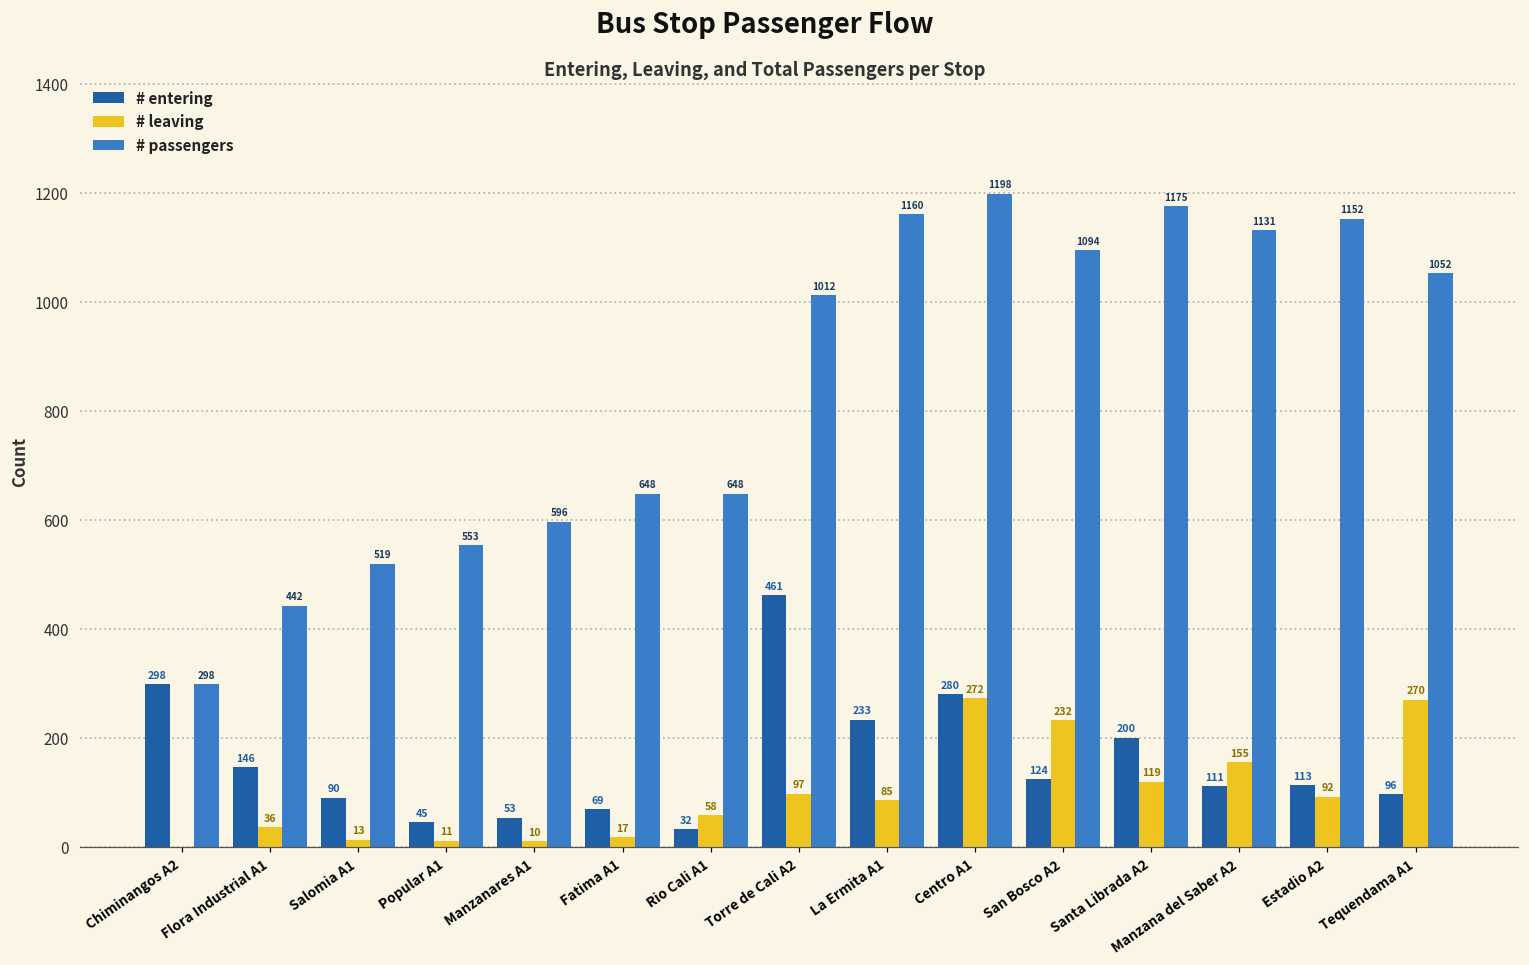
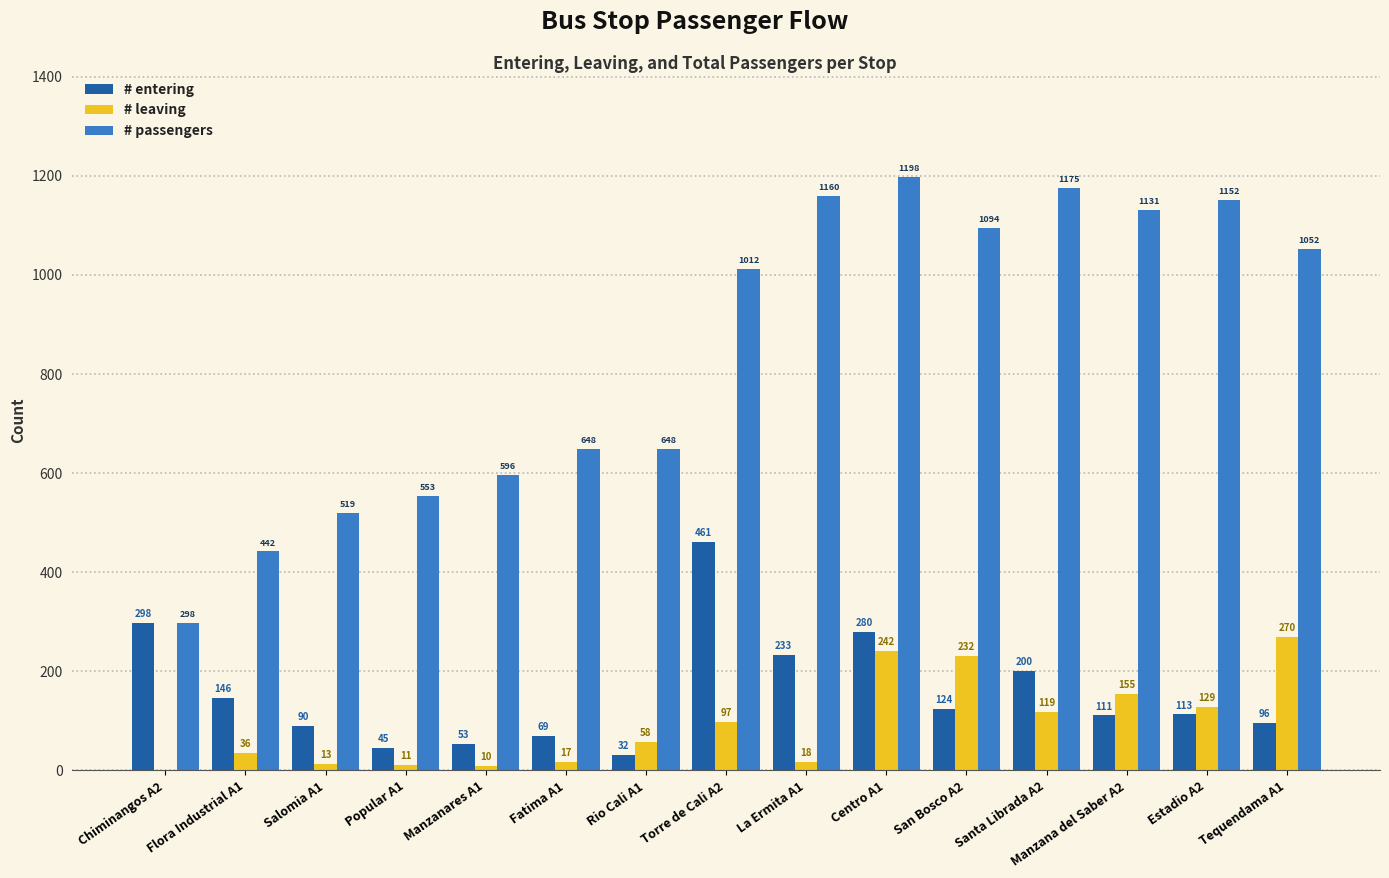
# leaving, La Ermita A1: 85 -> 18
# leaving, Centro A1: 272 -> 242
# leaving, Estadio A2: 92 -> 129
